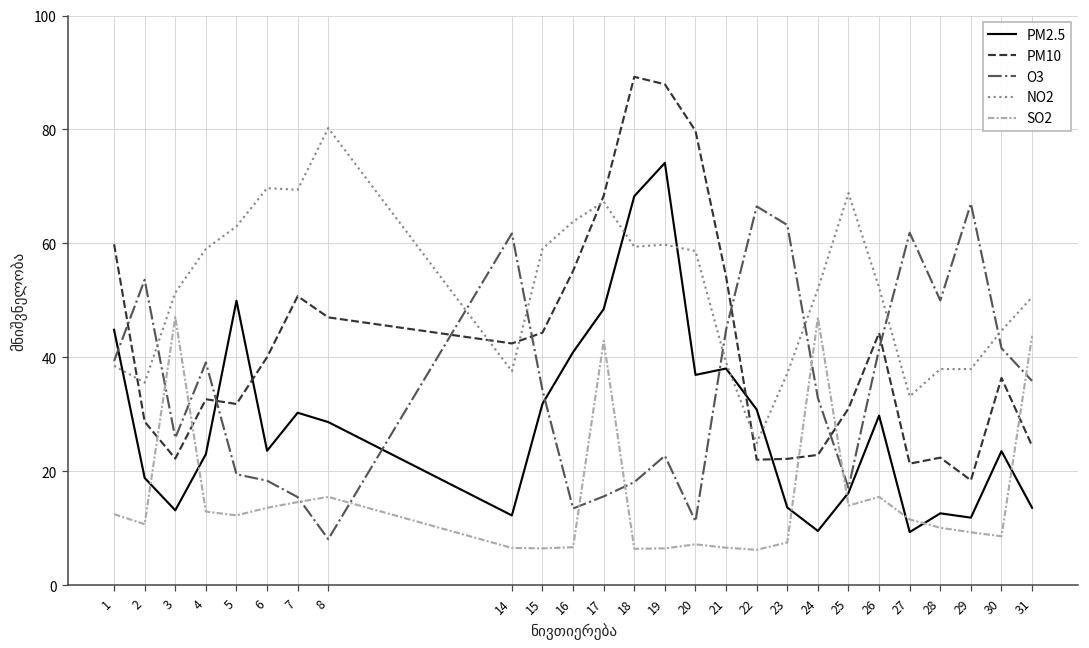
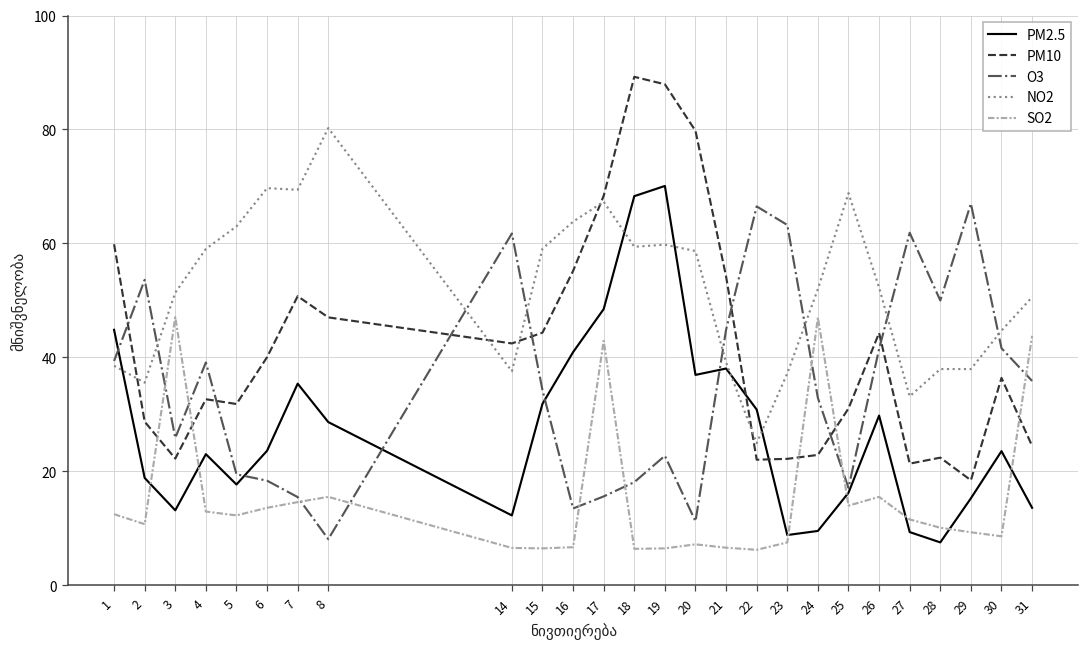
PM2.5, 5: 50 -> 18
PM2.5, 7: 30 -> 35
PM2.5, 19: 74 -> 70
PM2.5, 23: 14 -> 9
PM2.5, 28: 13 -> 8
PM2.5, 29: 12 -> 15
